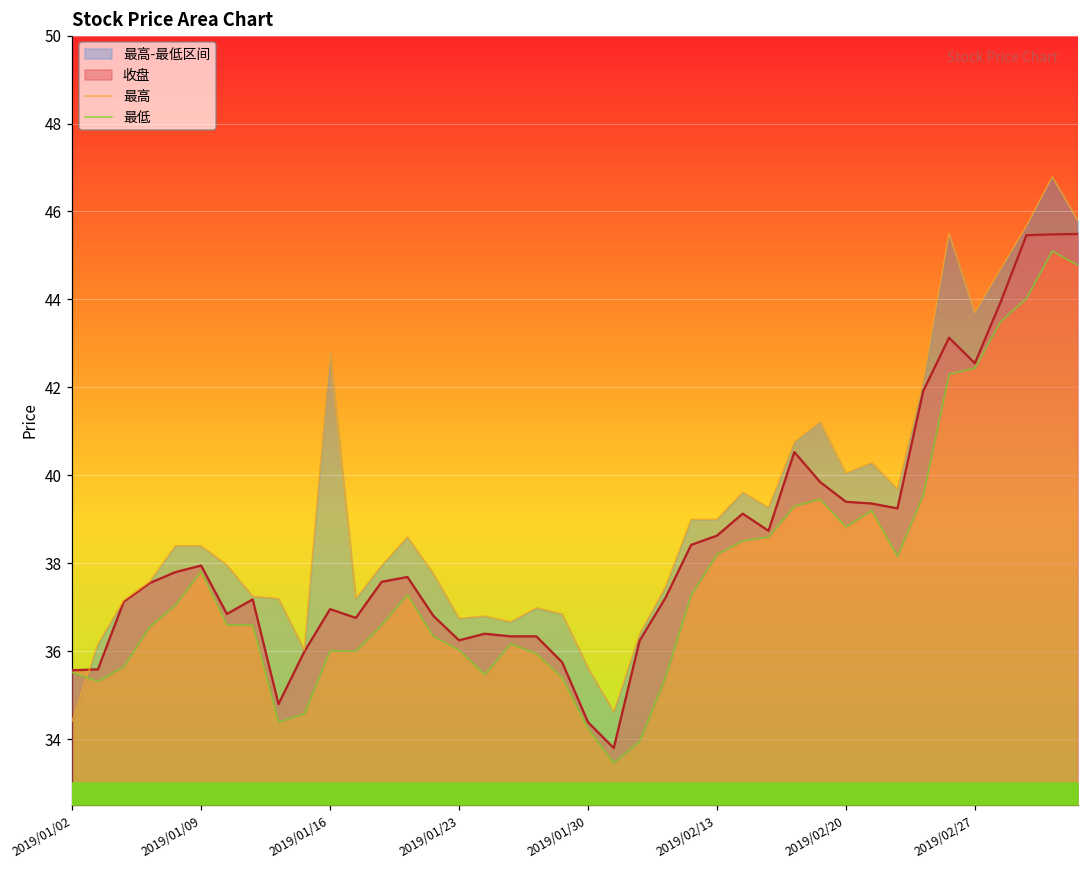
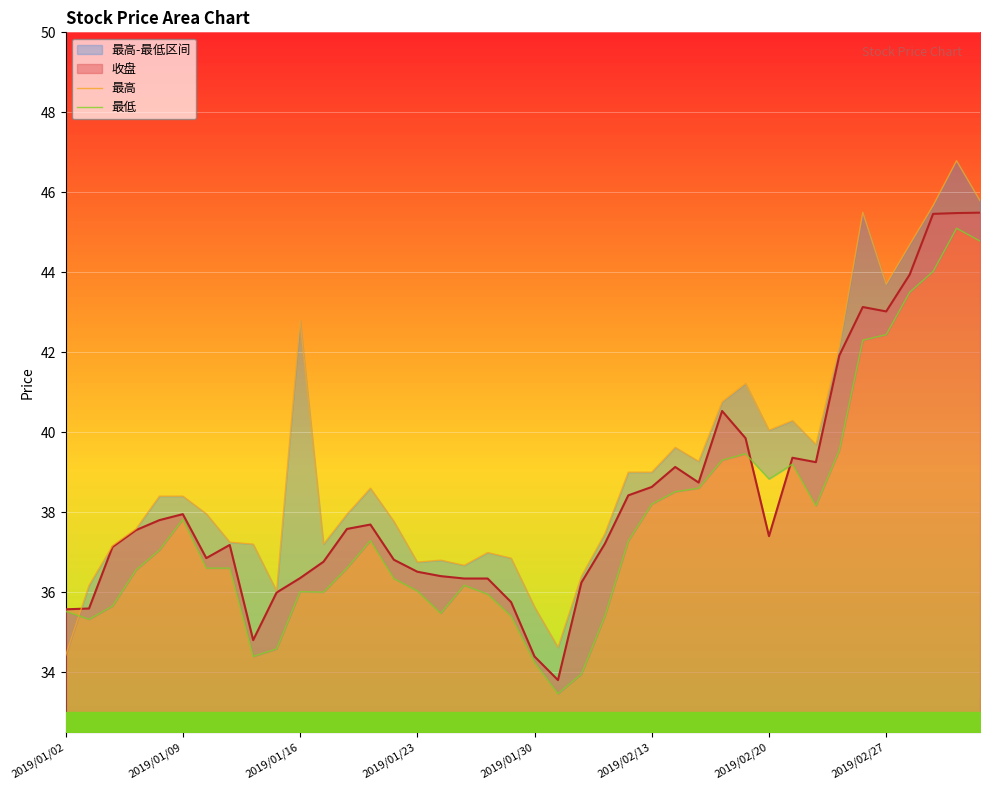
收盘, 2019/01/16: 37.0 -> 36.4
收盘, 2019/01/23: 36.3 -> 36.5
收盘, 2019/02/20: 39.4 -> 37.4
收盘, 2019/02/27: 42.6 -> 43.0
